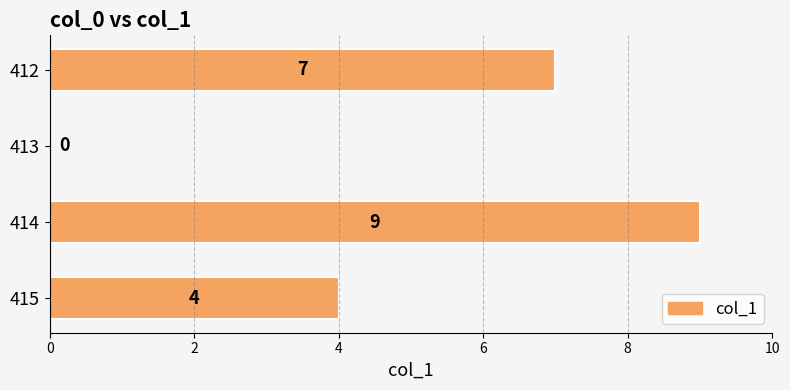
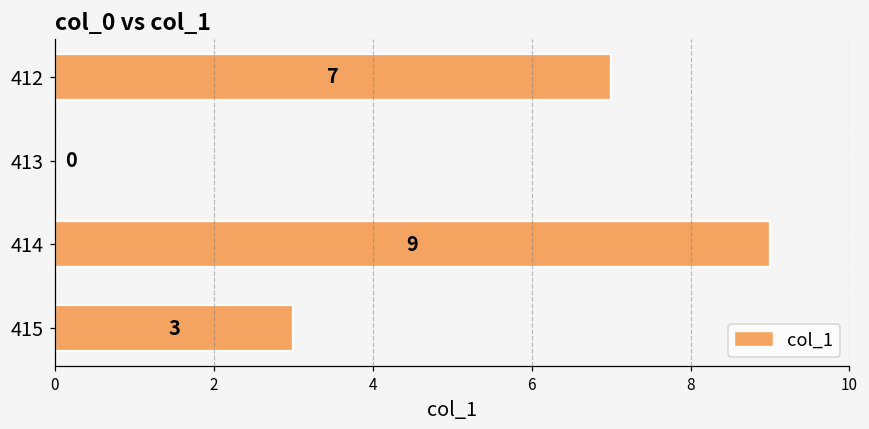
415: 4 -> 3
